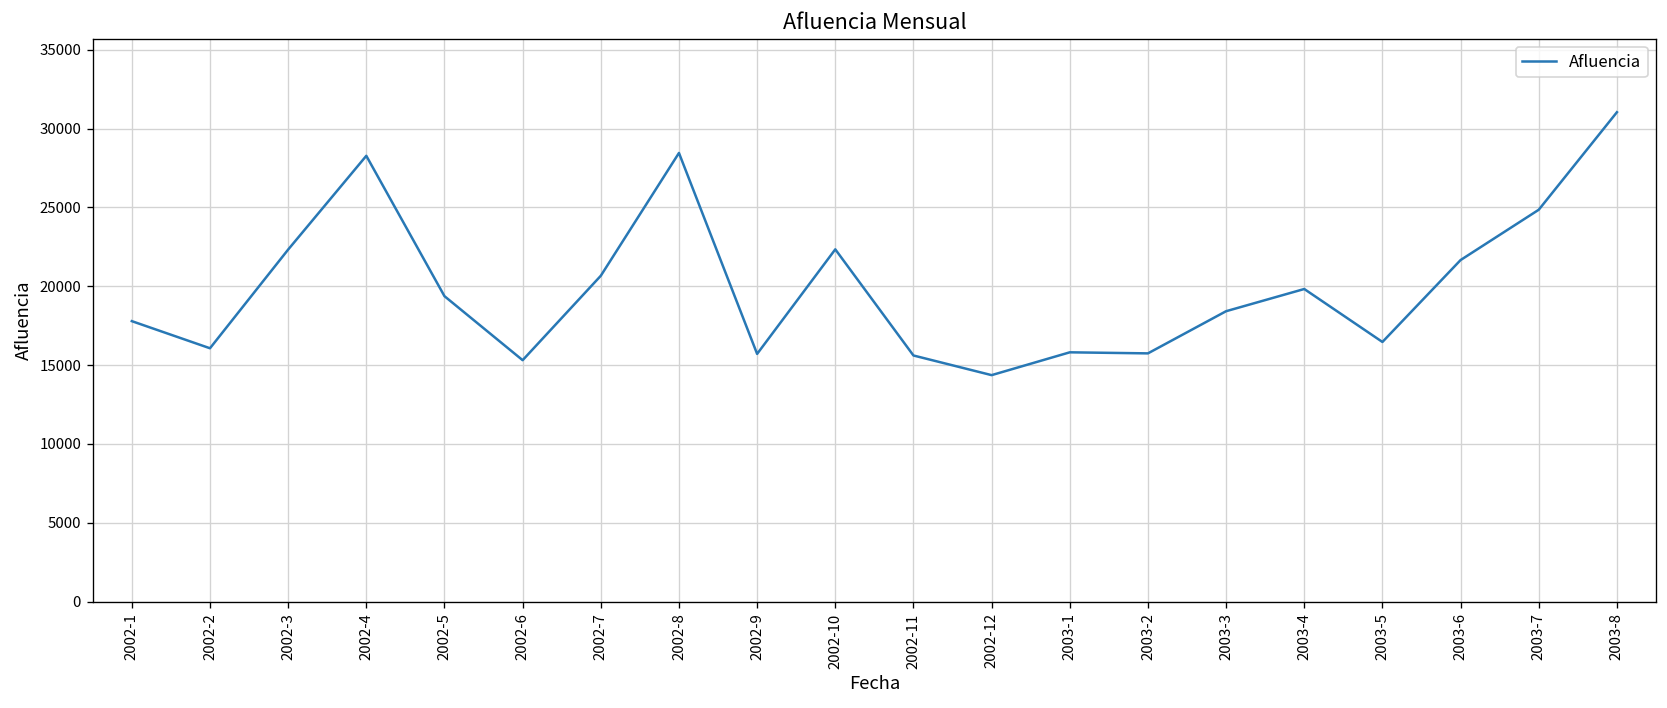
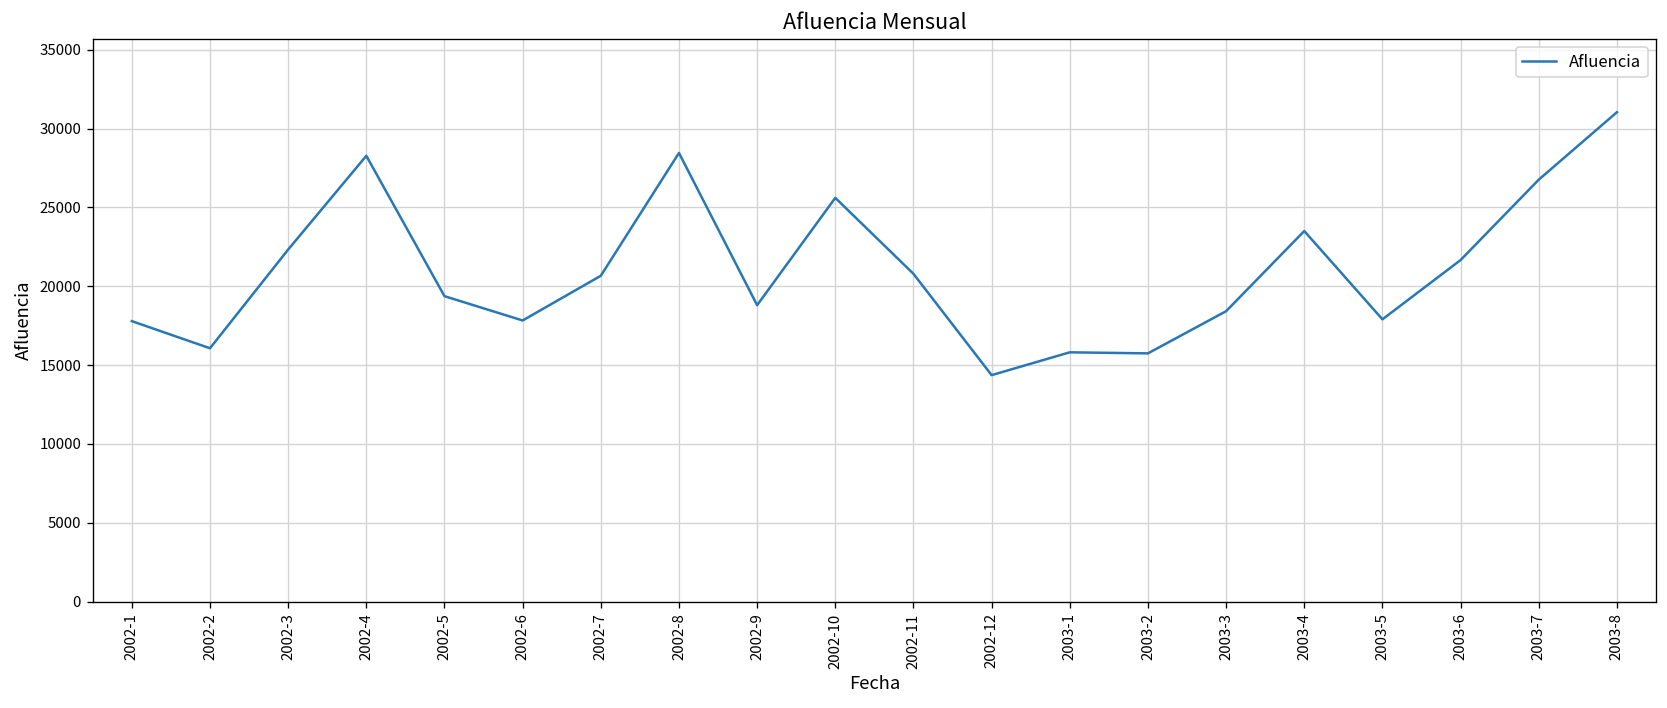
2002-6: 15300 -> 17800
2002-9: 15700 -> 18800
2002-10: 22300 -> 25600
2002-11: 15600 -> 20800
2003-4: 19800 -> 23500
2003-5: 16500 -> 17900
2003-7: 24900 -> 26800
